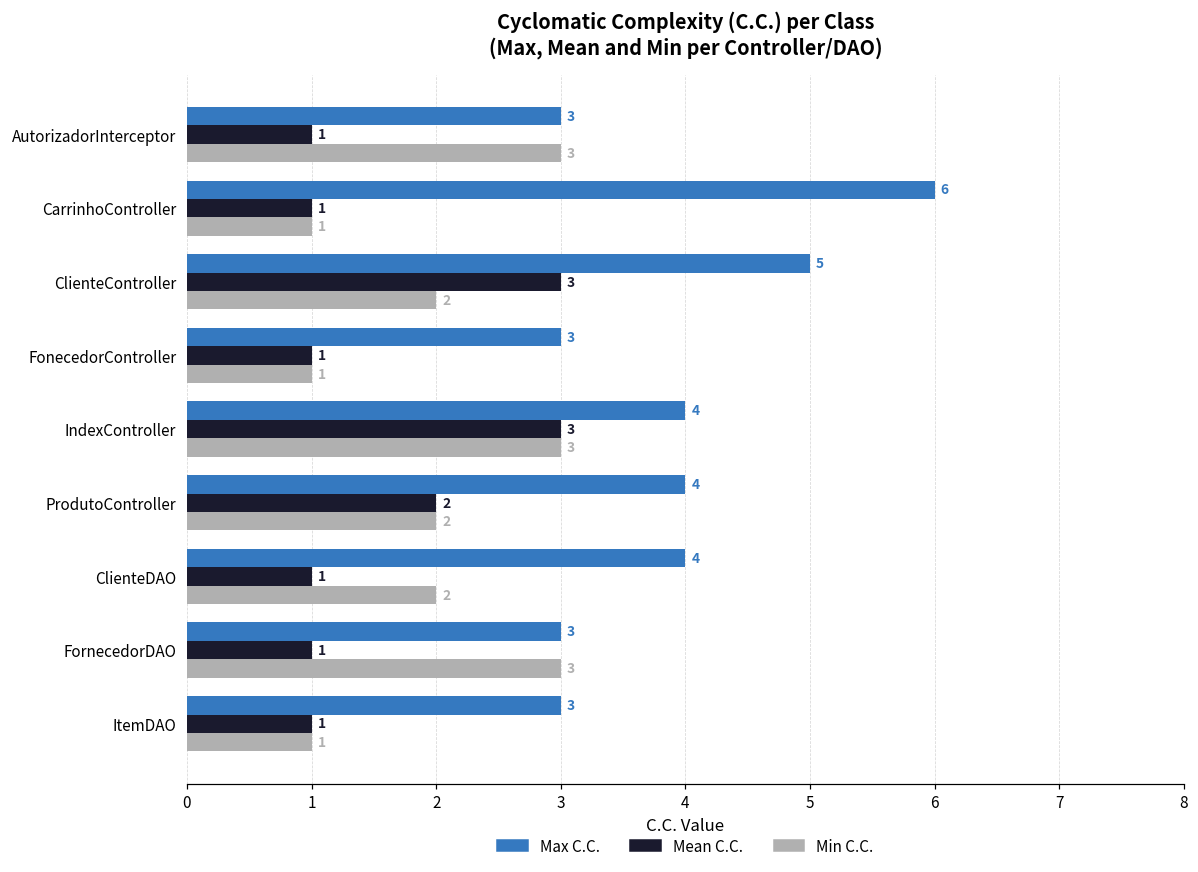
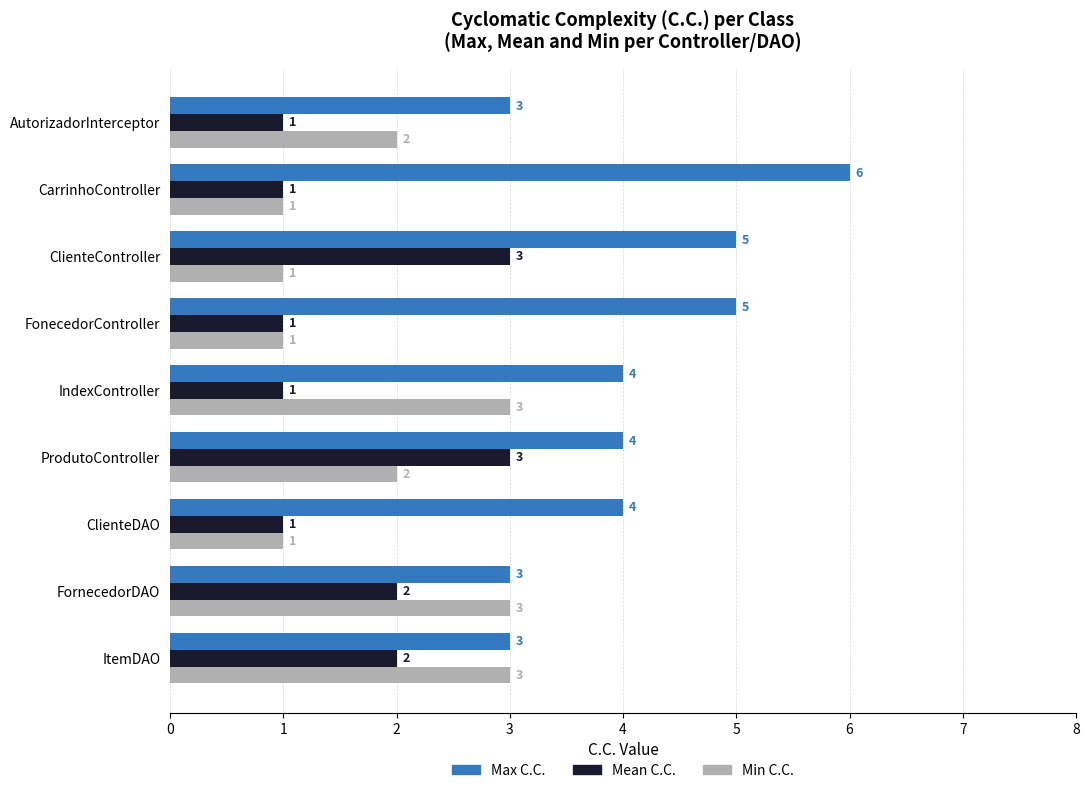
Min C.C., AutorizadorInterceptor: 3 -> 2
Min C.C., ClienteController: 2 -> 1
Max C.C., FonecedorController: 3 -> 5
Mean C.C., IndexController: 3 -> 1
Mean C.C., ProdutoController: 2 -> 3
Min C.C., ClienteDAO: 2 -> 1
Mean C.C., FornecedorDAO: 1 -> 2
Mean C.C., ItemDAO: 1 -> 2
Min C.C., ItemDAO: 1 -> 3
